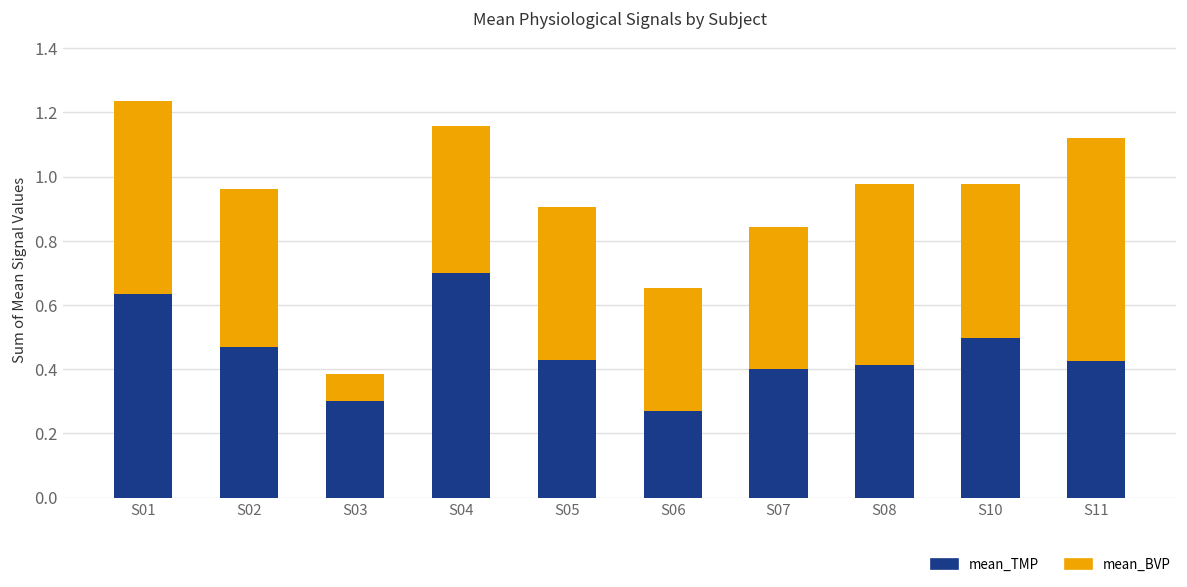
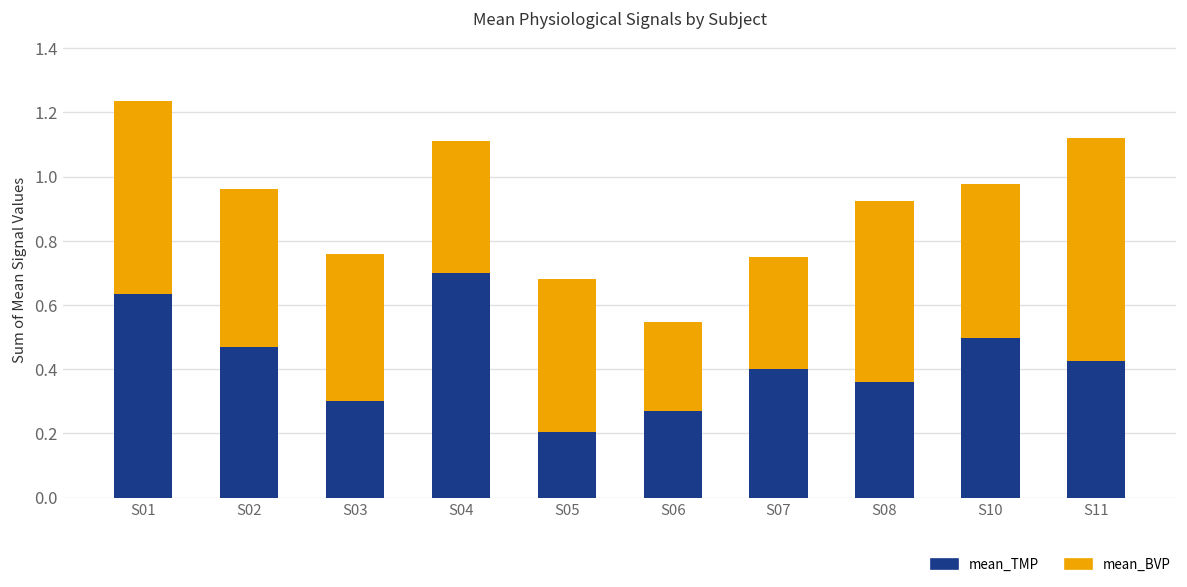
mean_BVP, S03: 0.09 -> 0.46
mean_BVP, S04: 0.46 -> 0.41
mean_TMP, S05: 0.43 -> 0.20
mean_BVP, S06: 0.38 -> 0.28
mean_BVP, S07: 0.44 -> 0.35
mean_TMP, S08: 0.41 -> 0.36
